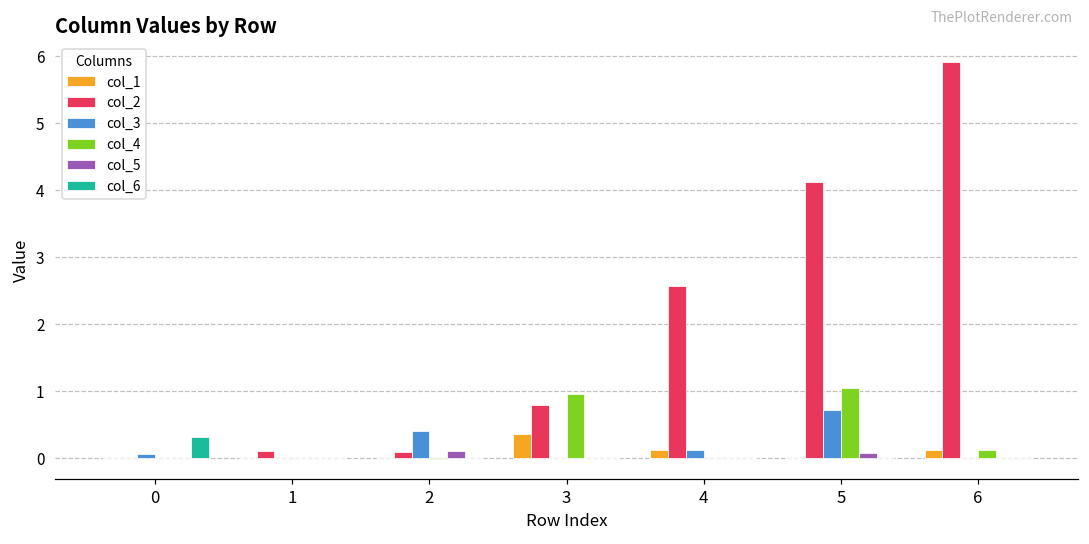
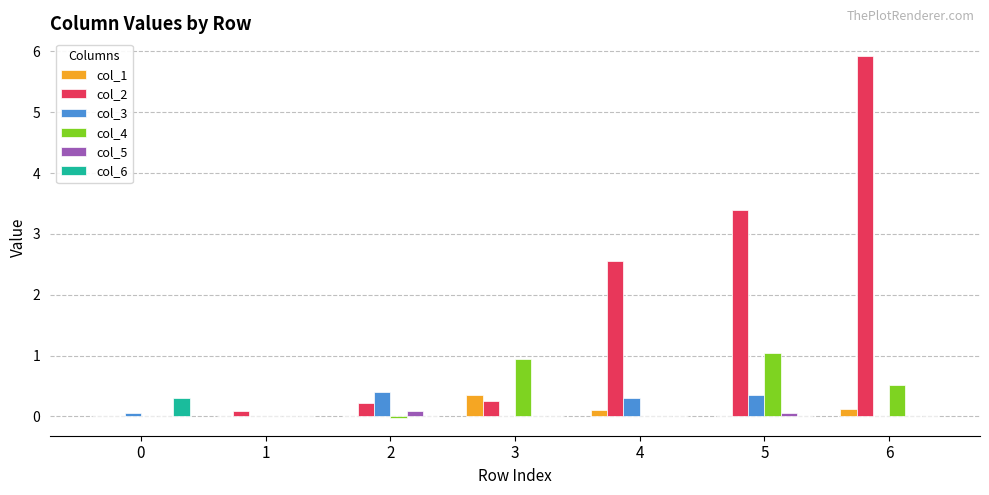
col_2, 2: 0.1 -> 0.2
col_2, 3: 0.8 -> 0.3
col_3, 4: 0.1 -> 0.3
col_2, 5: 4.1 -> 3.4
col_3, 5: 0.7 -> 0.4
col_4, 6: 0.1 -> 0.5
